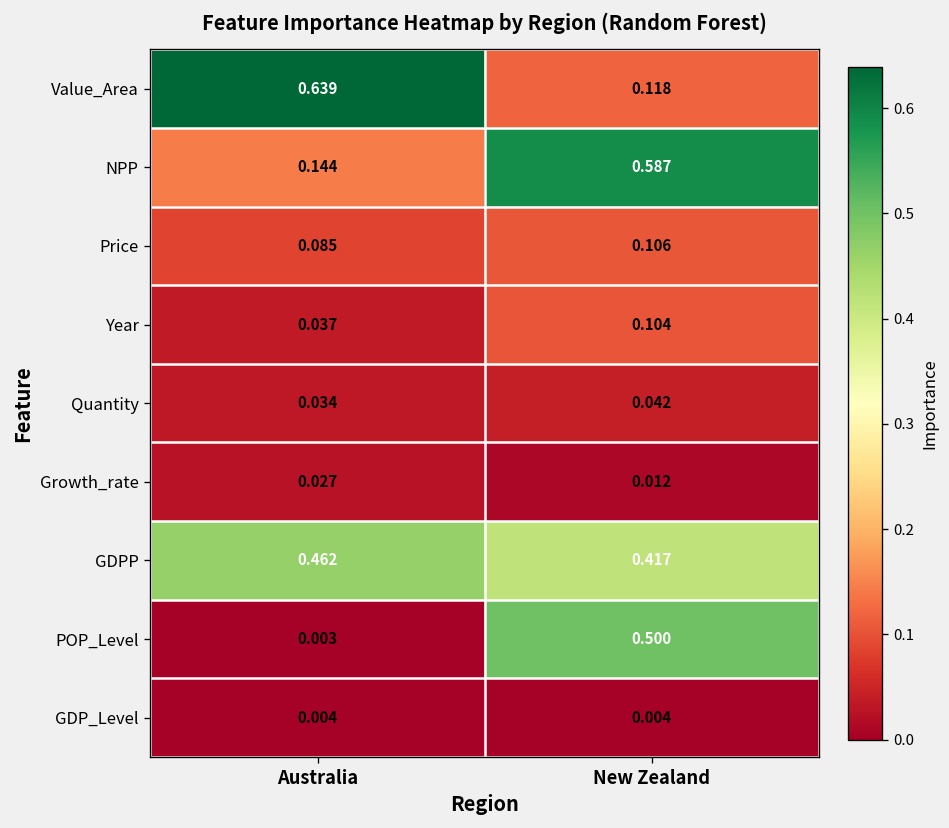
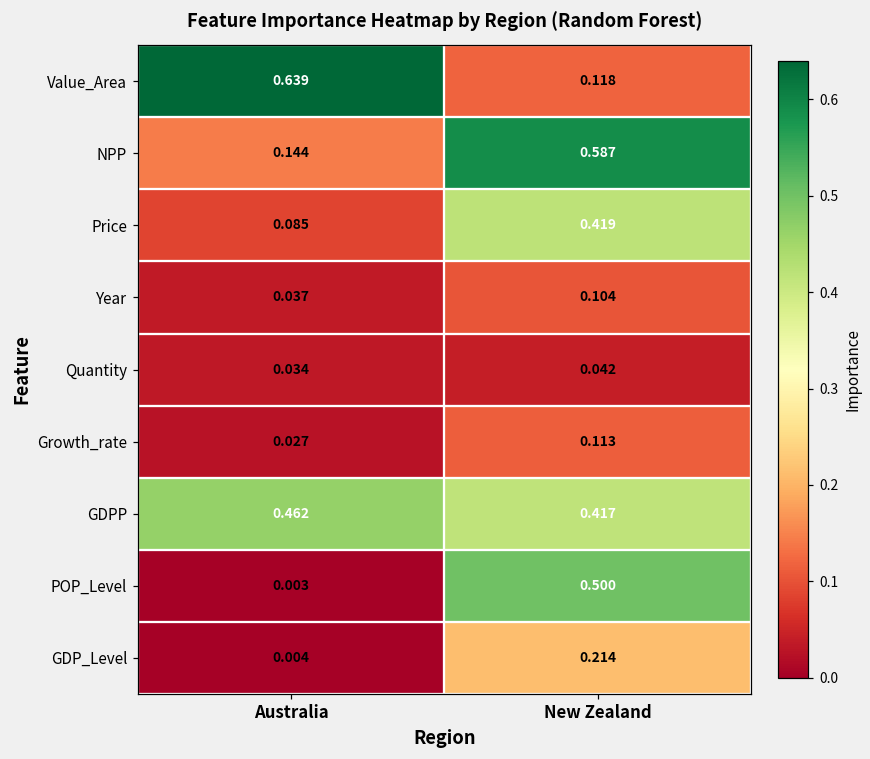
Price, New Zealand: 0.106 -> 0.419
Growth_rate, New Zealand: 0.012 -> 0.113
GDP_Level, New Zealand: 0.004 -> 0.214
